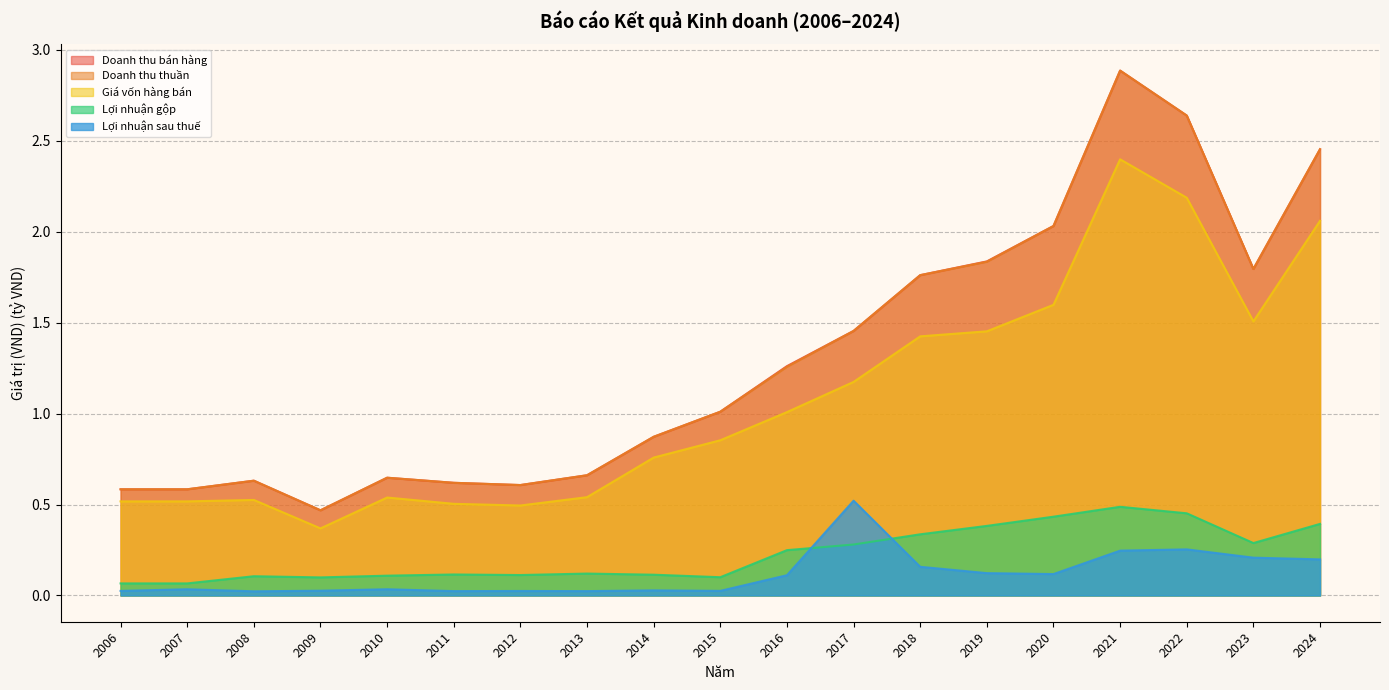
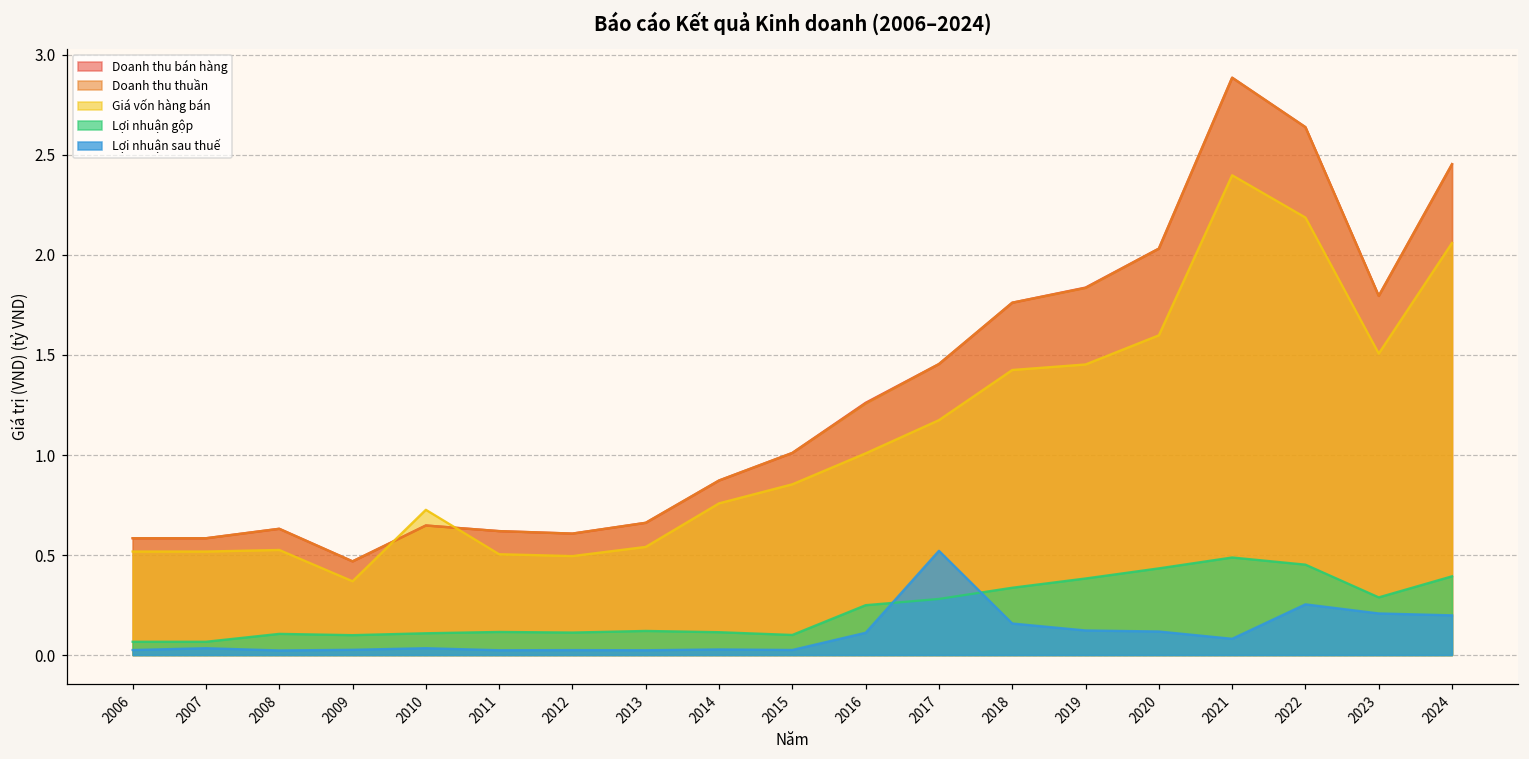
Giá vốn hàng bán, 2010: 0.54 -> 0.73
Lợi nhuận sau thuế, 2021: 0.25 -> 0.08
